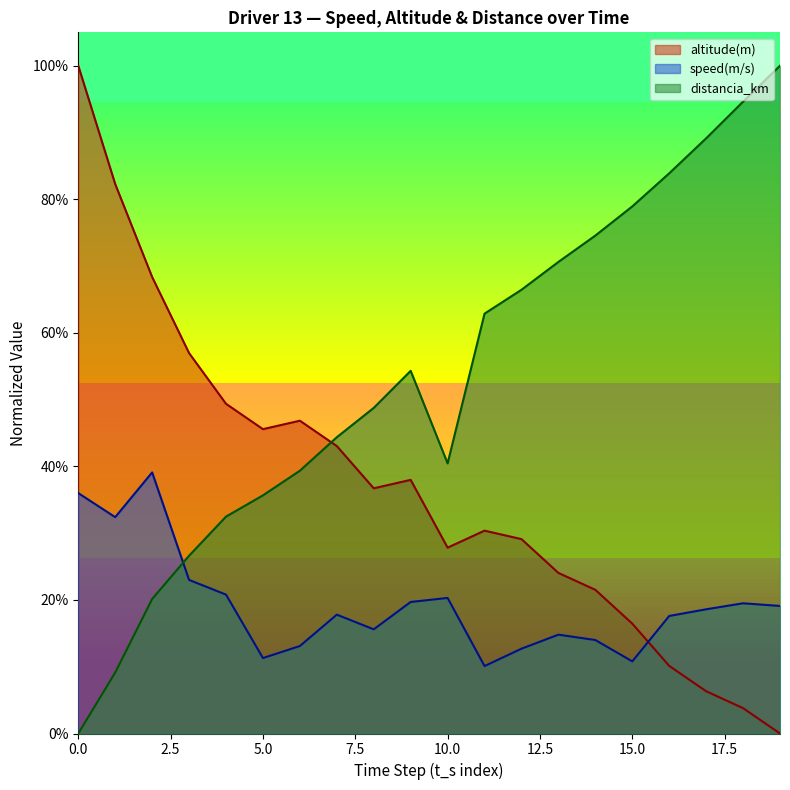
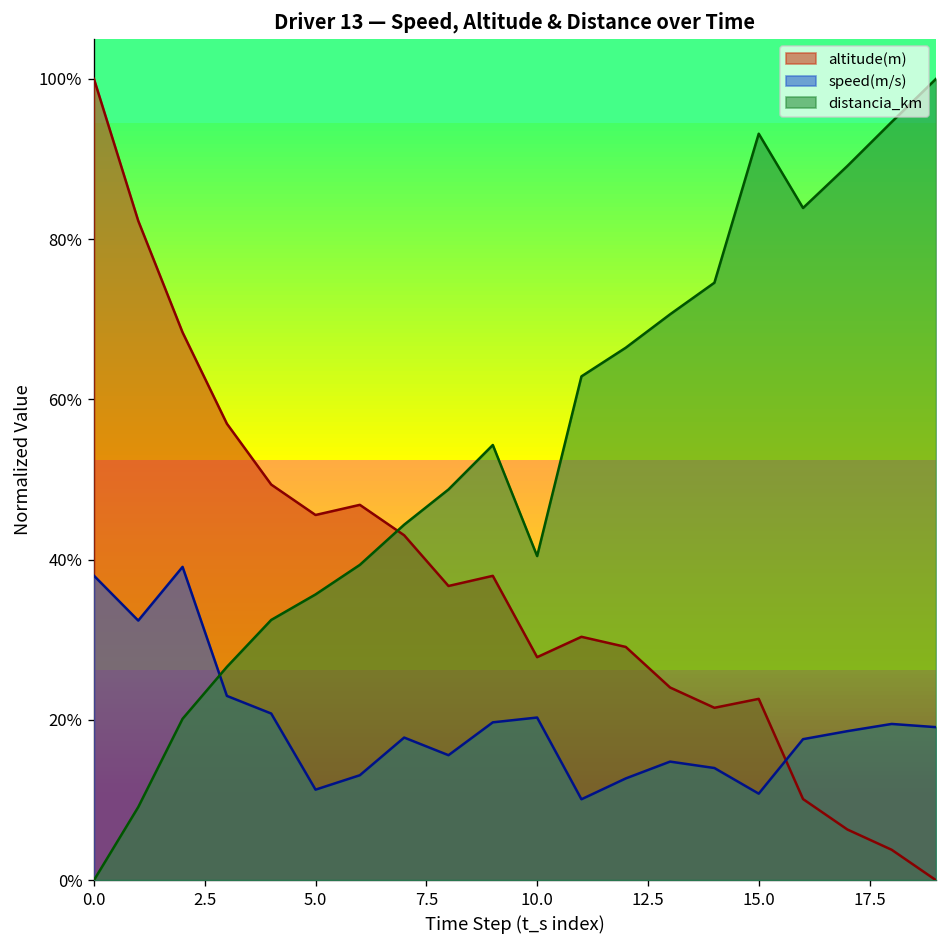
speed(m/s), 0.0: 36% -> 38%
altitude(m), 15.0: 16% -> 23%
distancia_km, 15.0: 79% -> 93%
